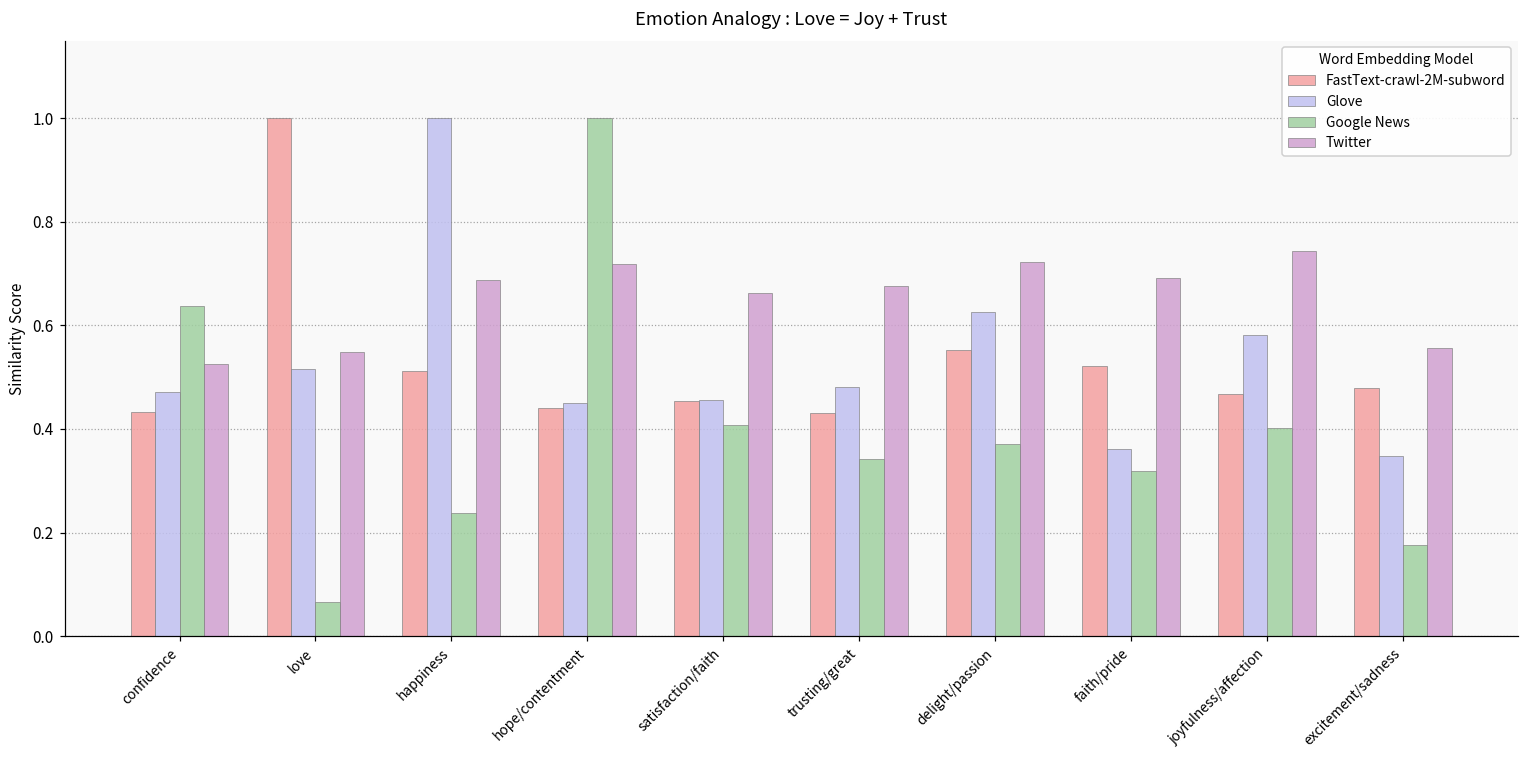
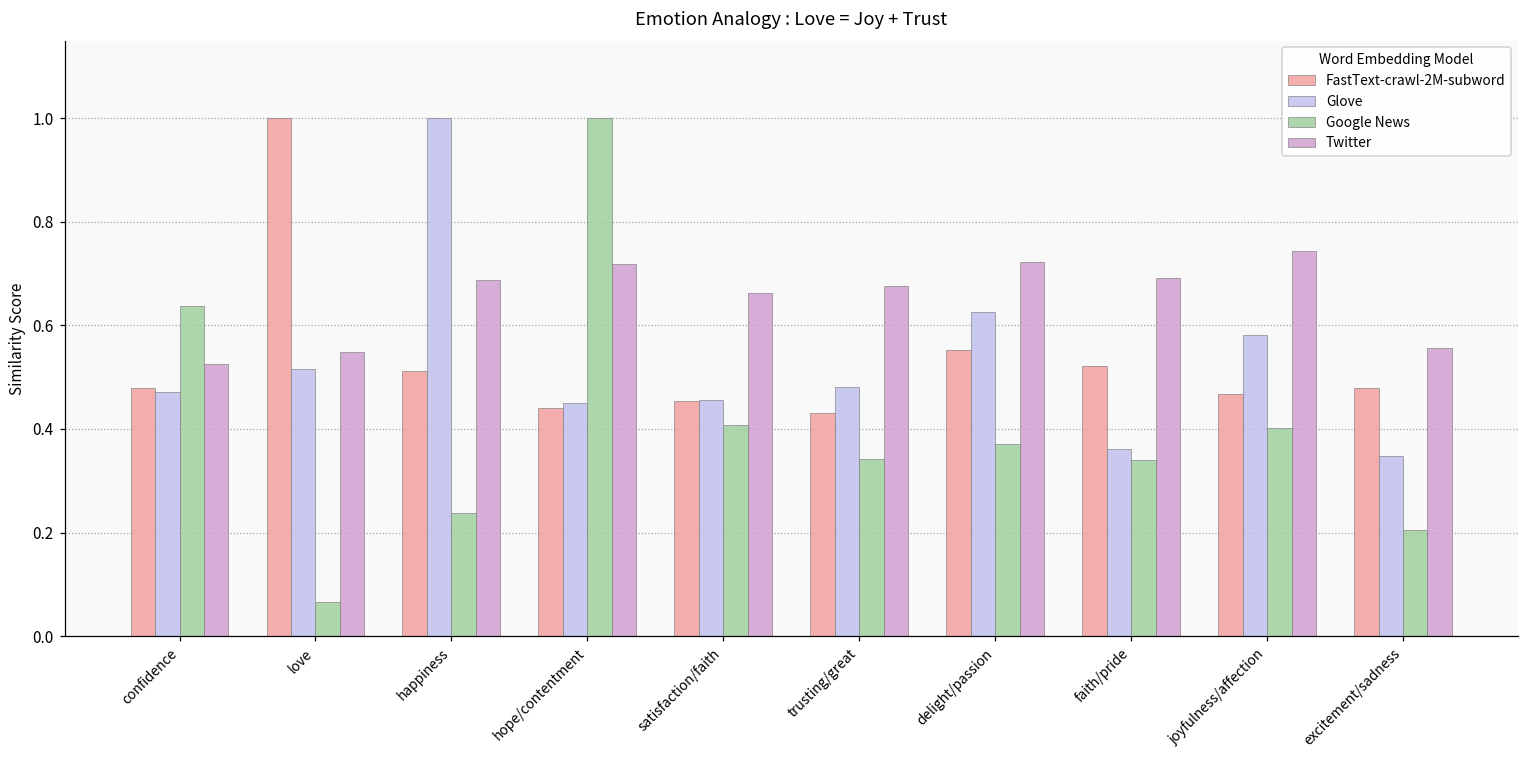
FastText-crawl-2M-subword, confidence: 0.43 -> 0.48
Google News, faith/pride: 0.32 -> 0.34
Google News, excitement/sadness: 0.18 -> 0.21
